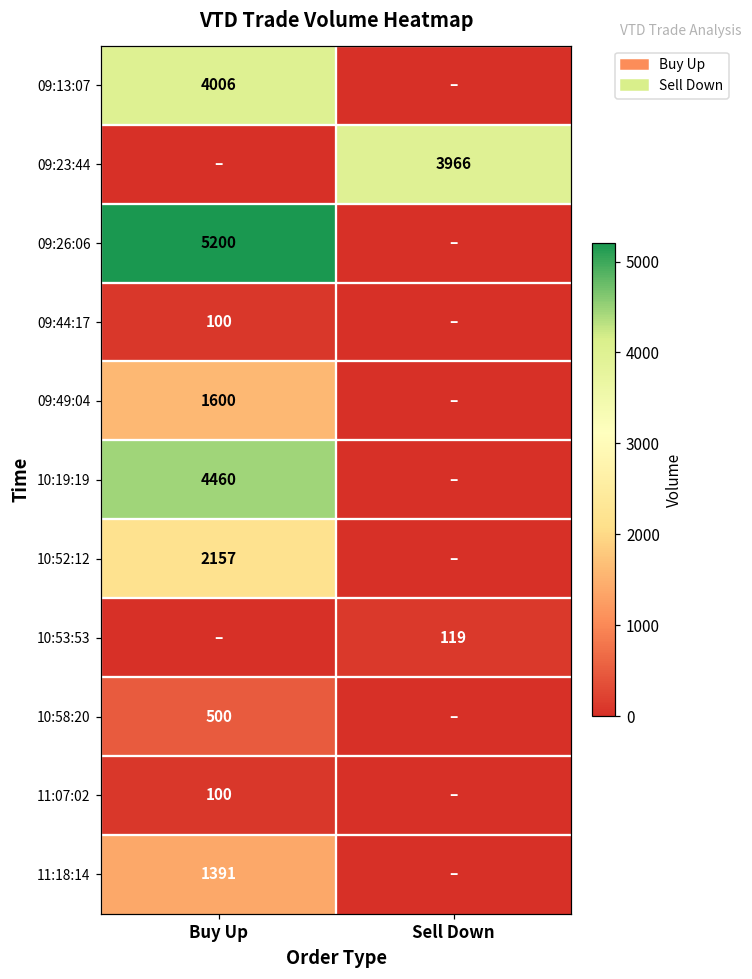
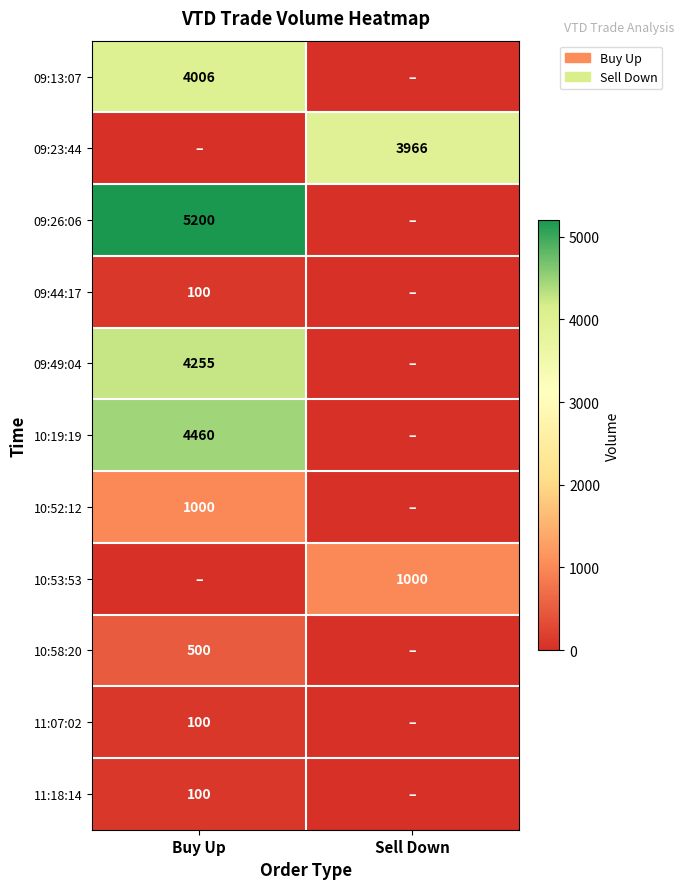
09:49:04, Buy Up: 1600 -> 4255
10:52:12, Buy Up: 2157 -> 1000
10:53:53, Sell Down: 119 -> 1000
11:18:14, Buy Up: 1391 -> 100
